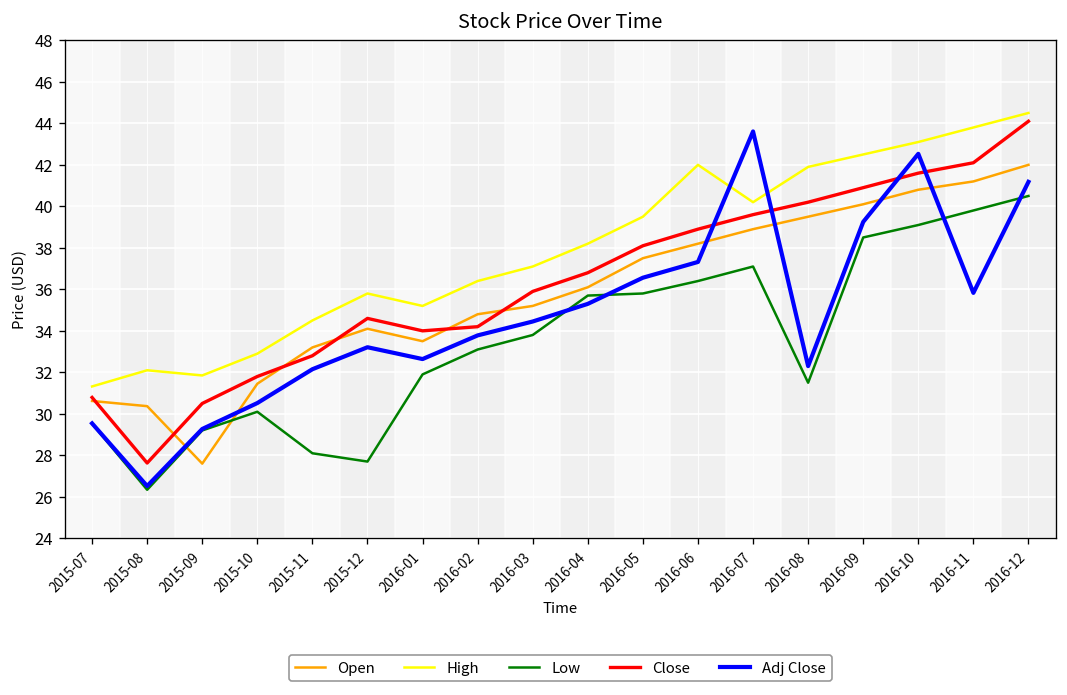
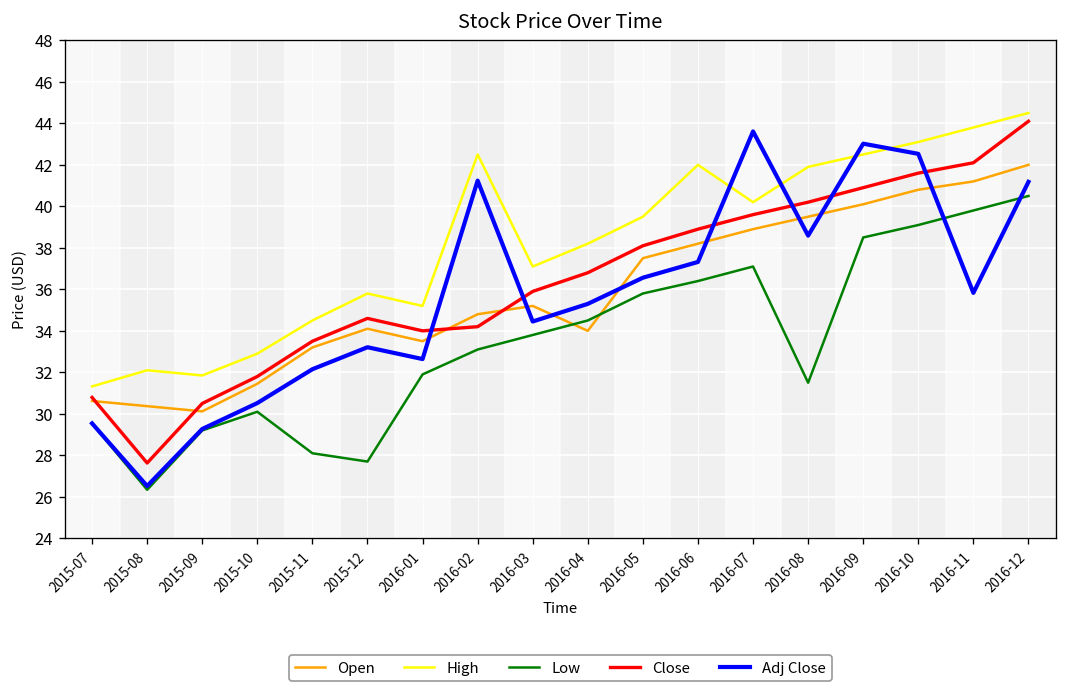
Open, 2015-09: 27.6 -> 30.1
Close, 2015-11: 32.8 -> 33.5
High, 2016-02: 36.4 -> 42.5
Adj Close, 2016-02: 33.8 -> 41.2
Open, 2016-04: 36.1 -> 34.0
Low, 2016-04: 35.7 -> 34.5
Adj Close, 2016-08: 32.3 -> 38.6
Adj Close, 2016-09: 39.3 -> 43.0
